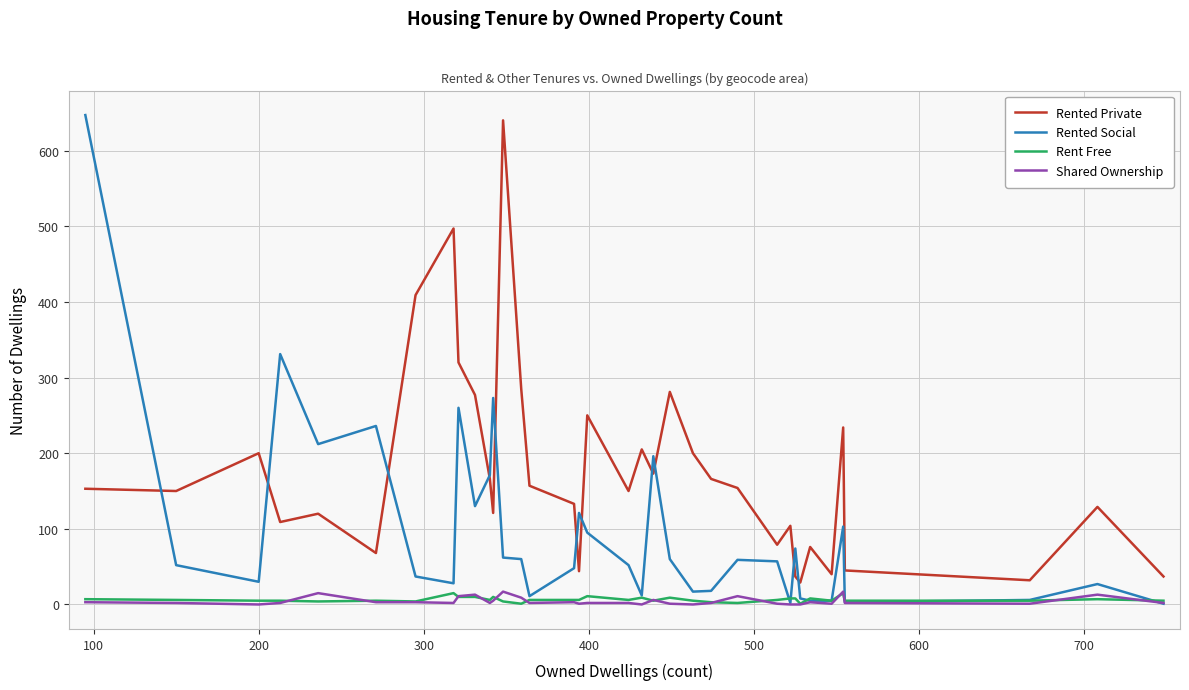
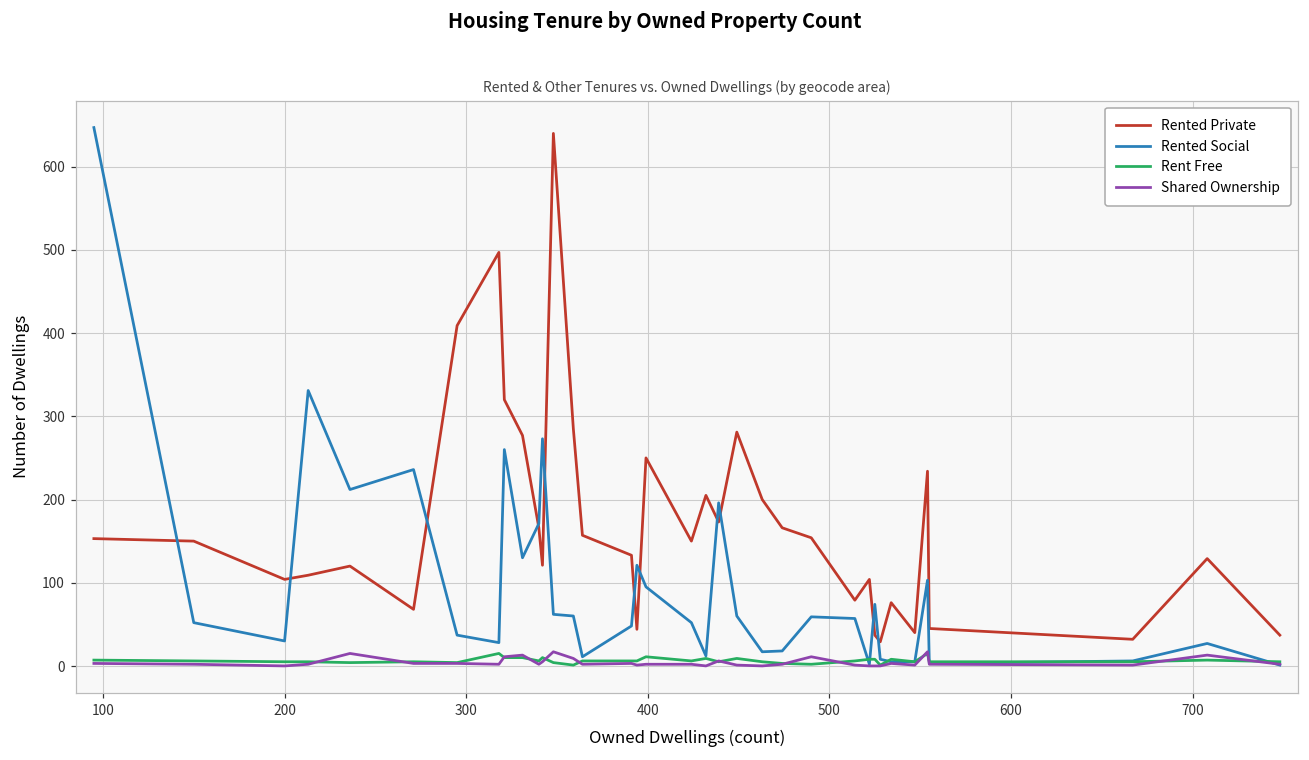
Rented Private, 200: 200 -> 100
